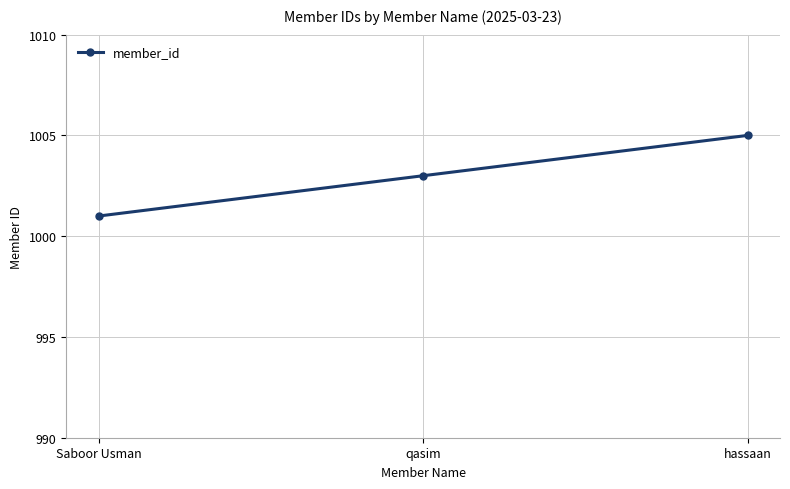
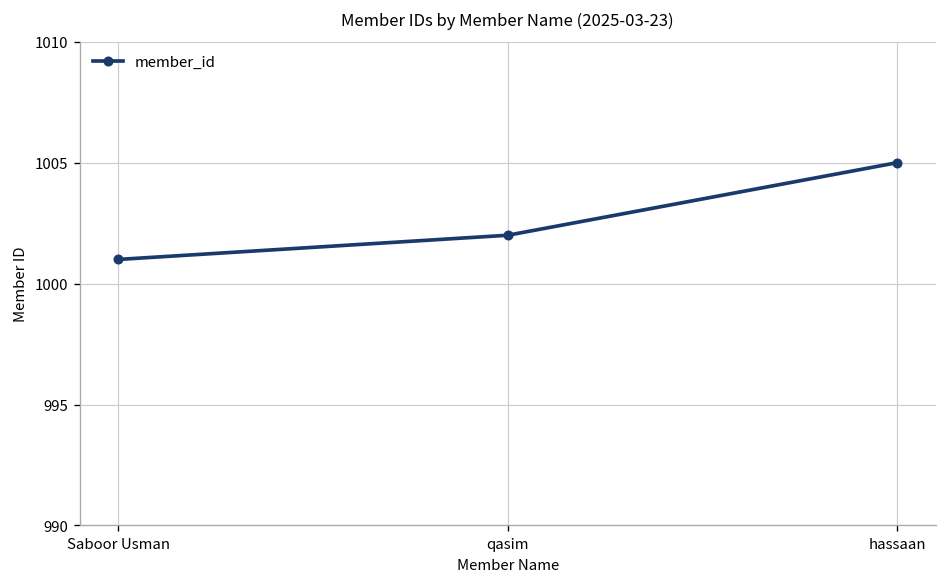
qasim: 1003 -> 1002
